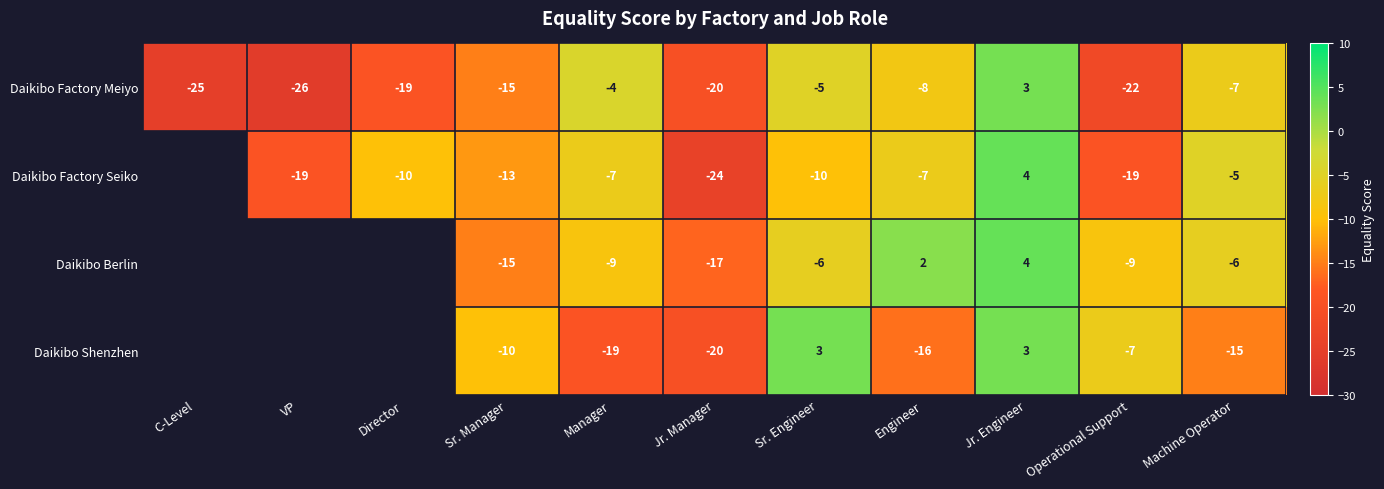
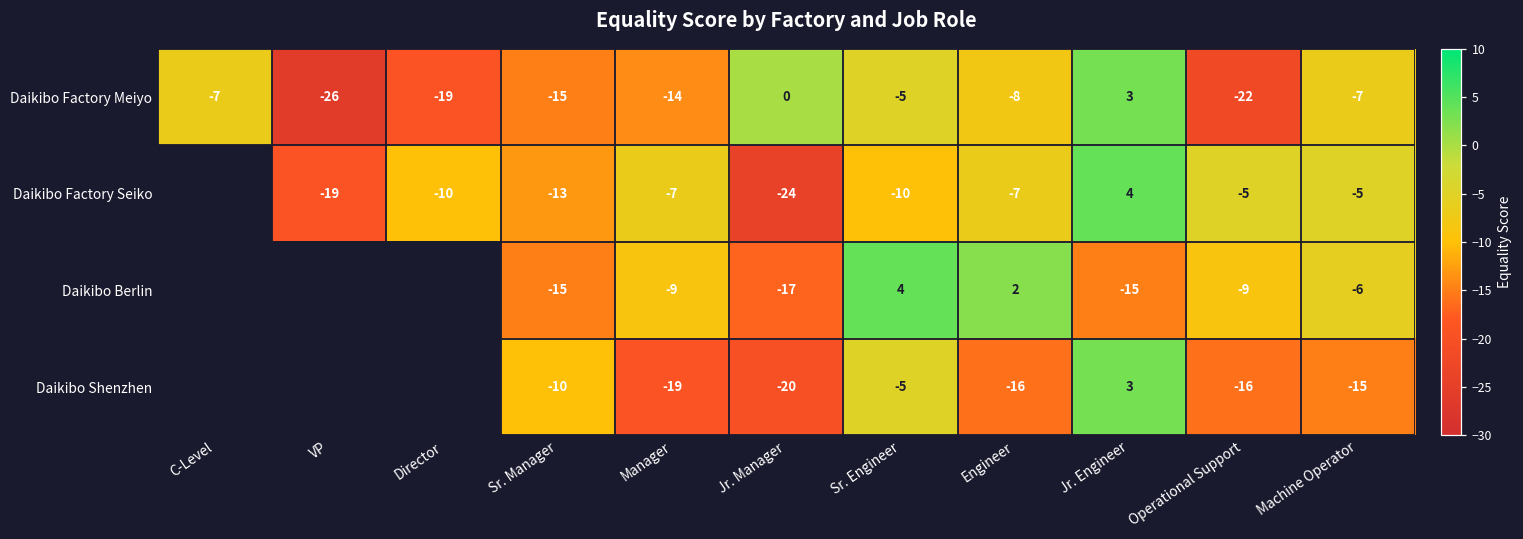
Daikibo Factory Meiyo, C-Level: -25 -> -7
Daikibo Factory Meiyo, Manager: -4 -> -14
Daikibo Factory Meiyo, Jr. Manager: -20 -> 0
Daikibo Factory Seiko, Operational Support: -19 -> -5
Daikibo Berlin, Sr. Engineer: -6 -> 4
Daikibo Berlin, Jr. Engineer: 4 -> -15
Daikibo Shenzhen, Sr. Engineer: 3 -> -5
Daikibo Shenzhen, Operational Support: -7 -> -16
